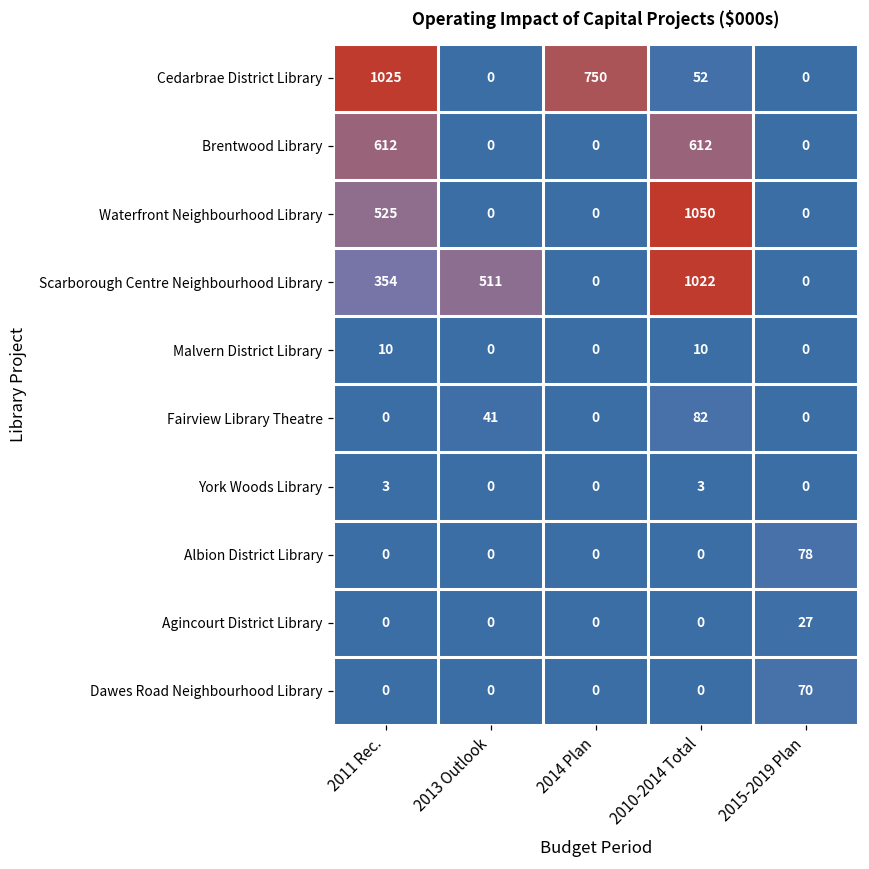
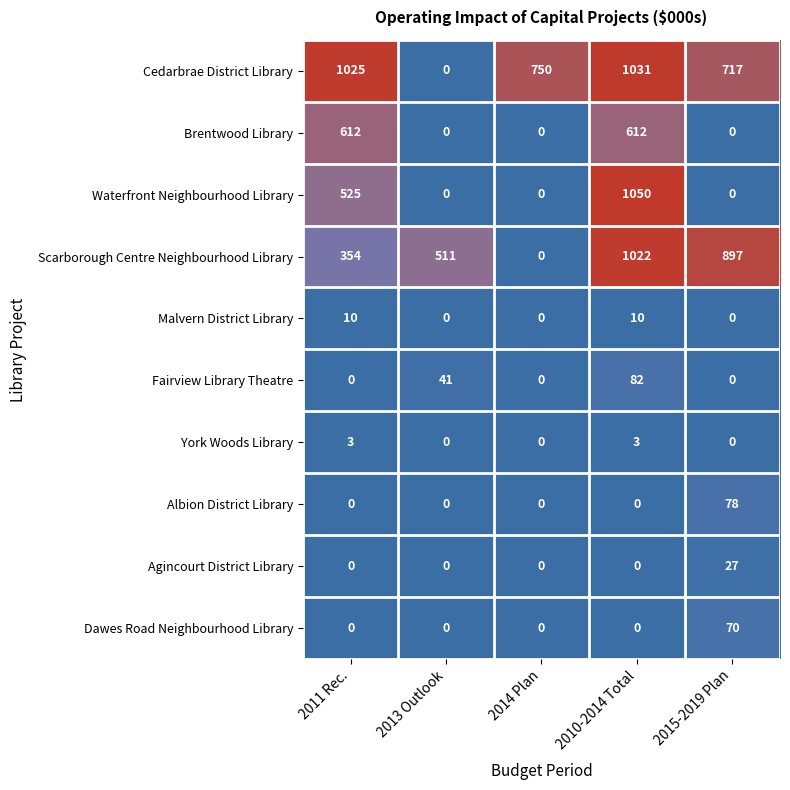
Cedarbrae District Library, 2010-2014 Total: 52 -> 1031
Cedarbrae District Library, 2015-2019 Plan: 0 -> 717
Scarborough Centre Neighbourhood Library, 2015-2019 Plan: 0 -> 897
